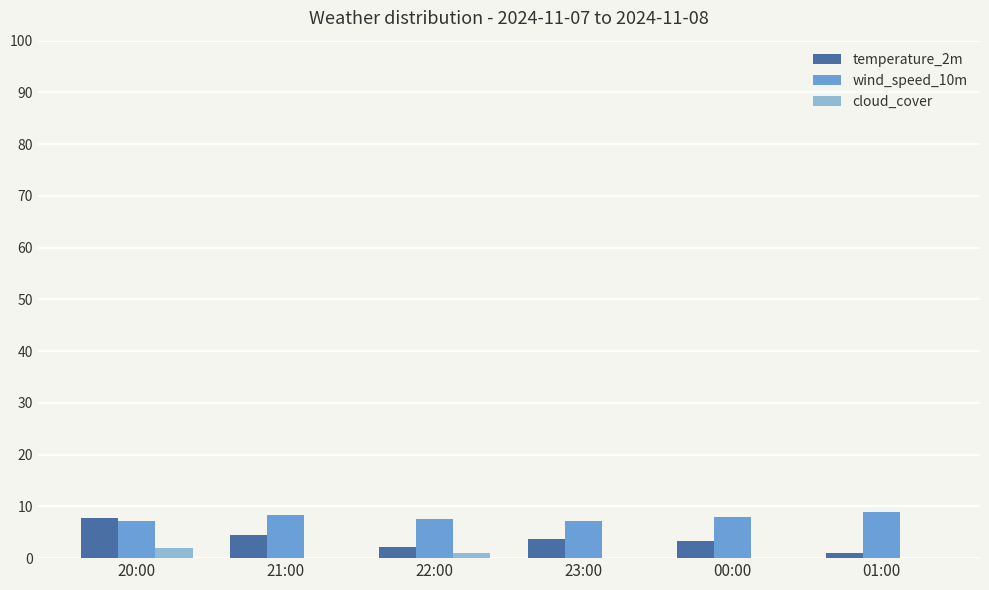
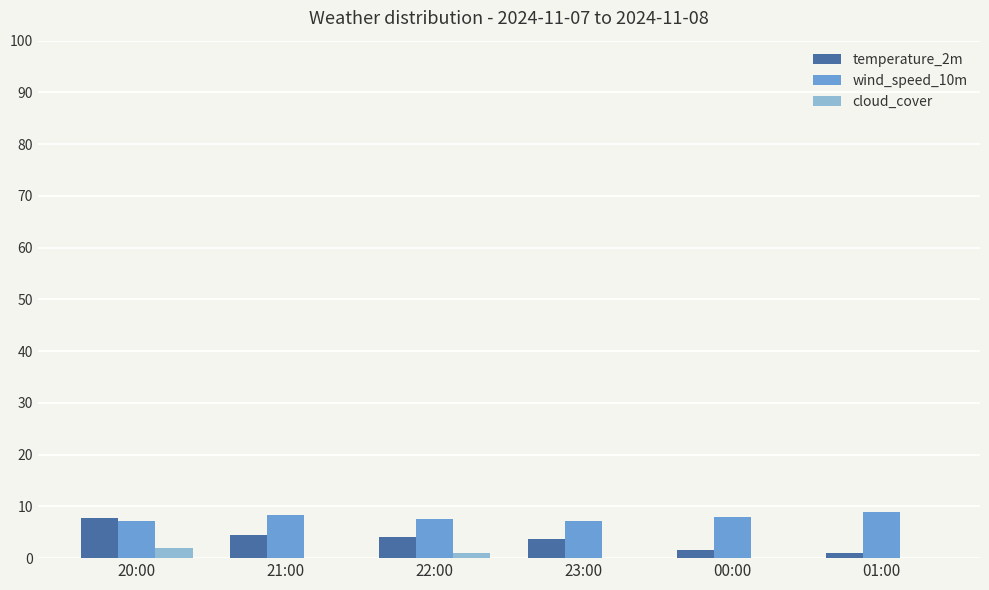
temperature_2m, 22:00: 2 -> 4
temperature_2m, 00:00: 3 -> 2
